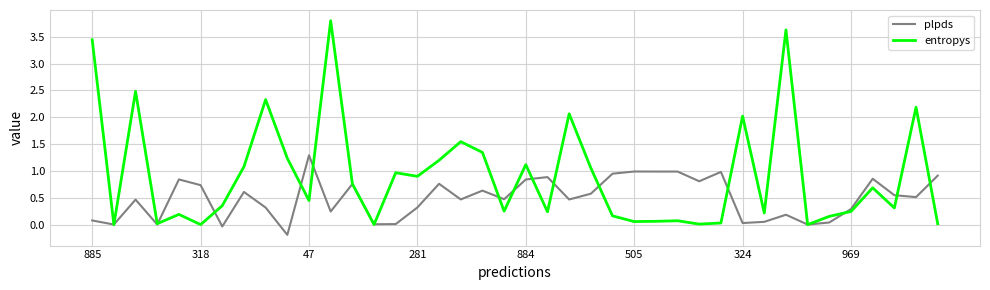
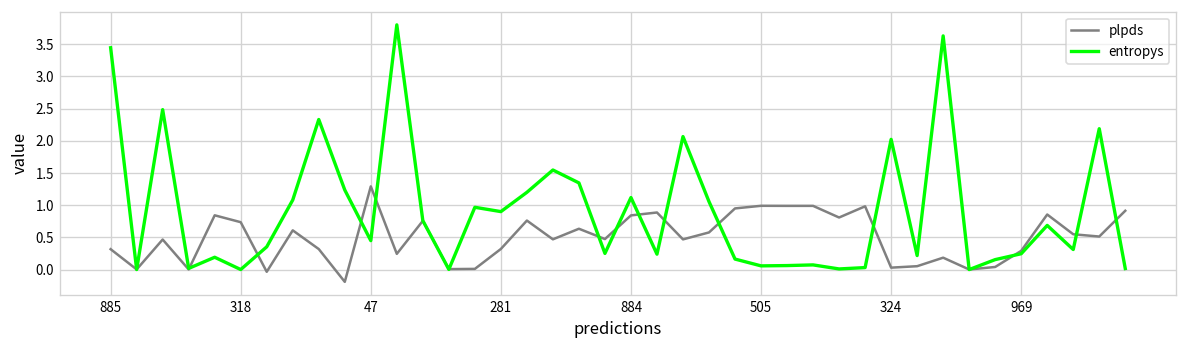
plpds, 885: 0.1 -> 0.3
